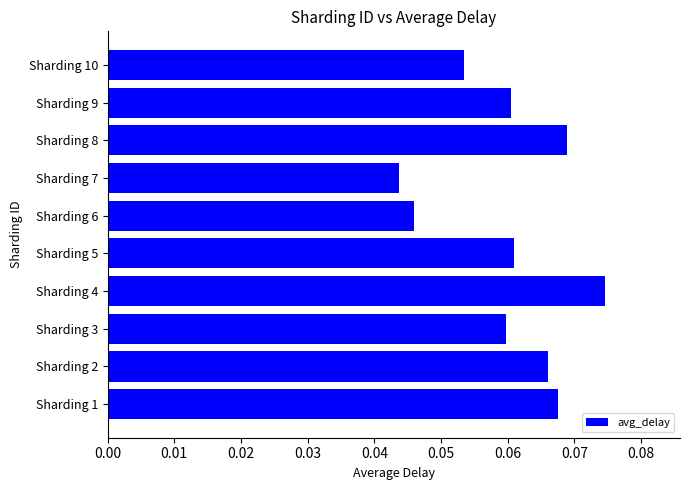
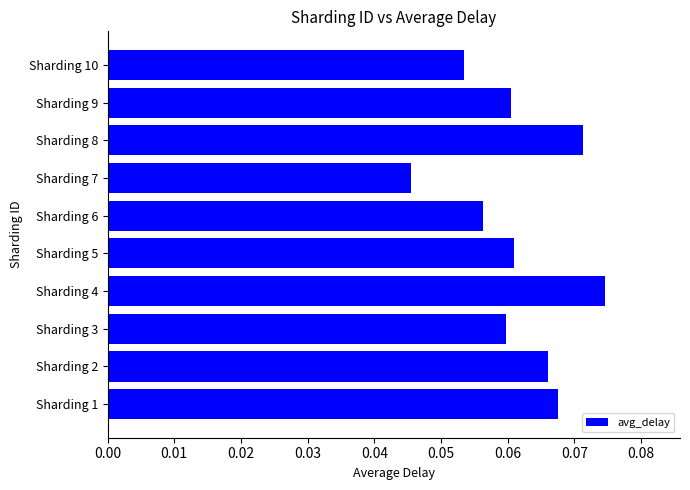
Sharding 8: 0.069 -> 0.071
Sharding 7: 0.044 -> 0.046
Sharding 6: 0.046 -> 0.056
